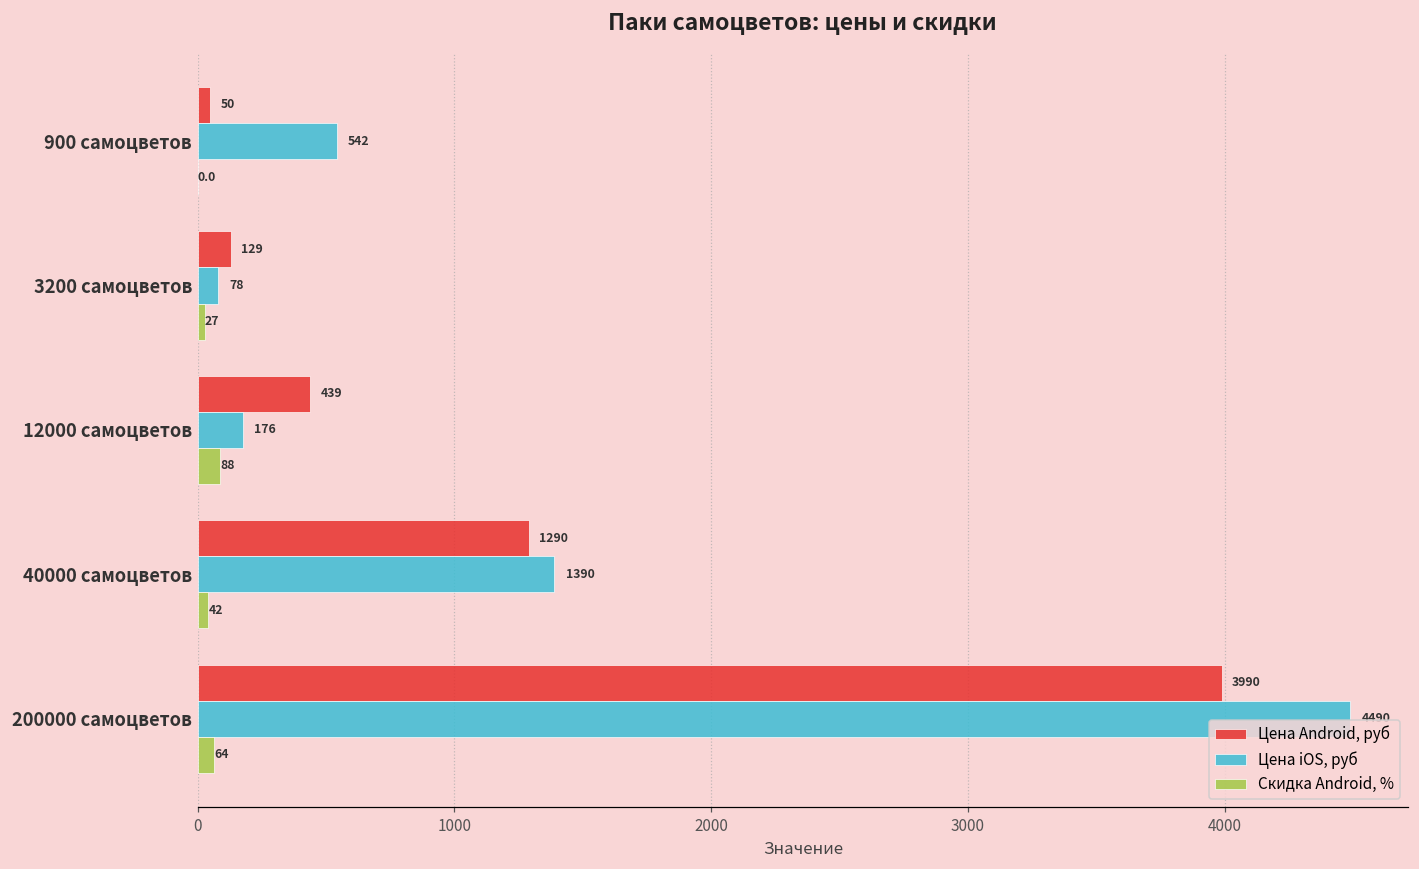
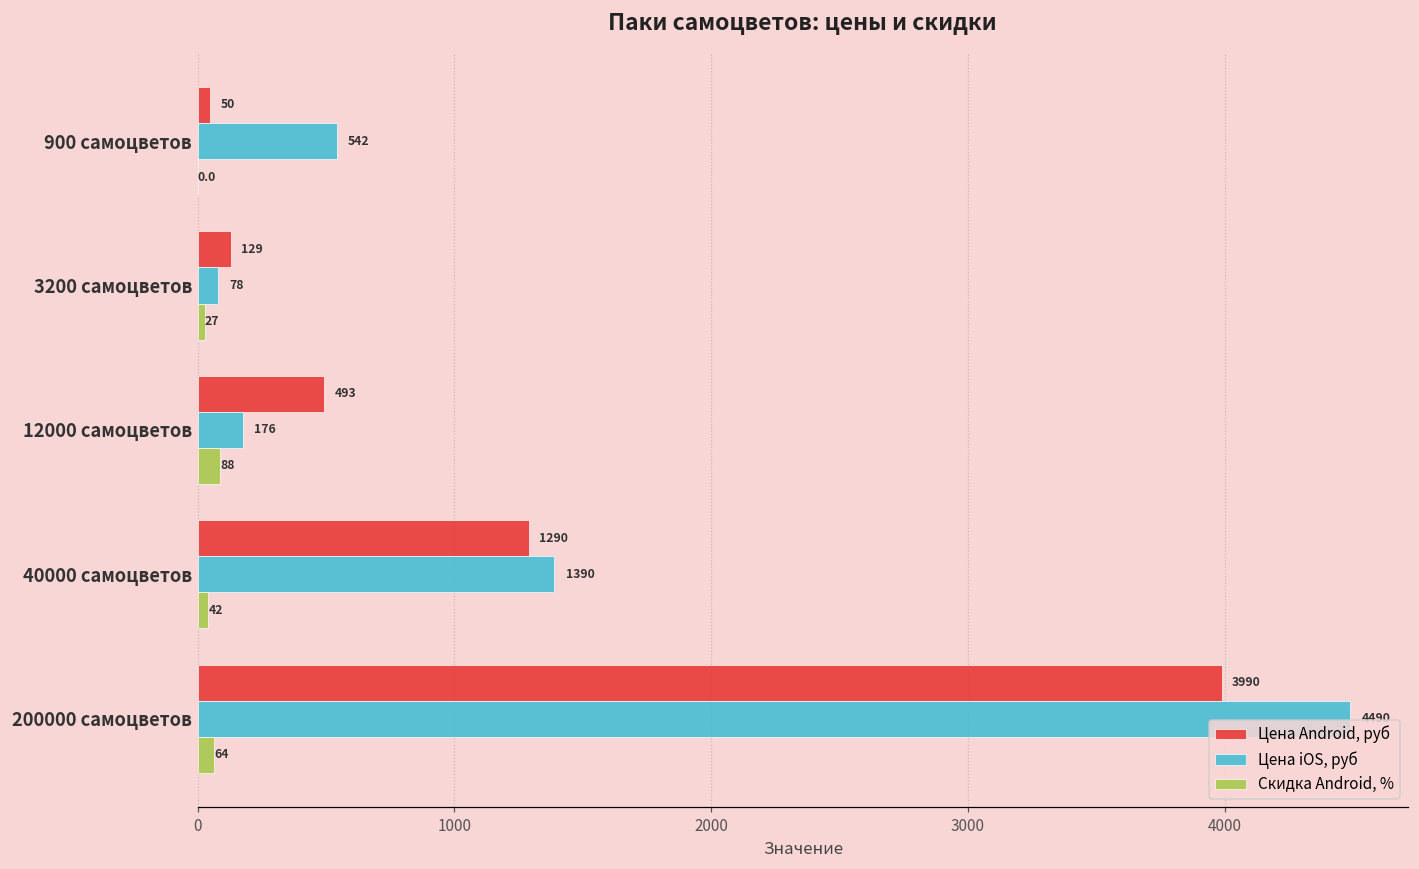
Цена Android, руб, 12000 самоцветов: 439 -> 493
